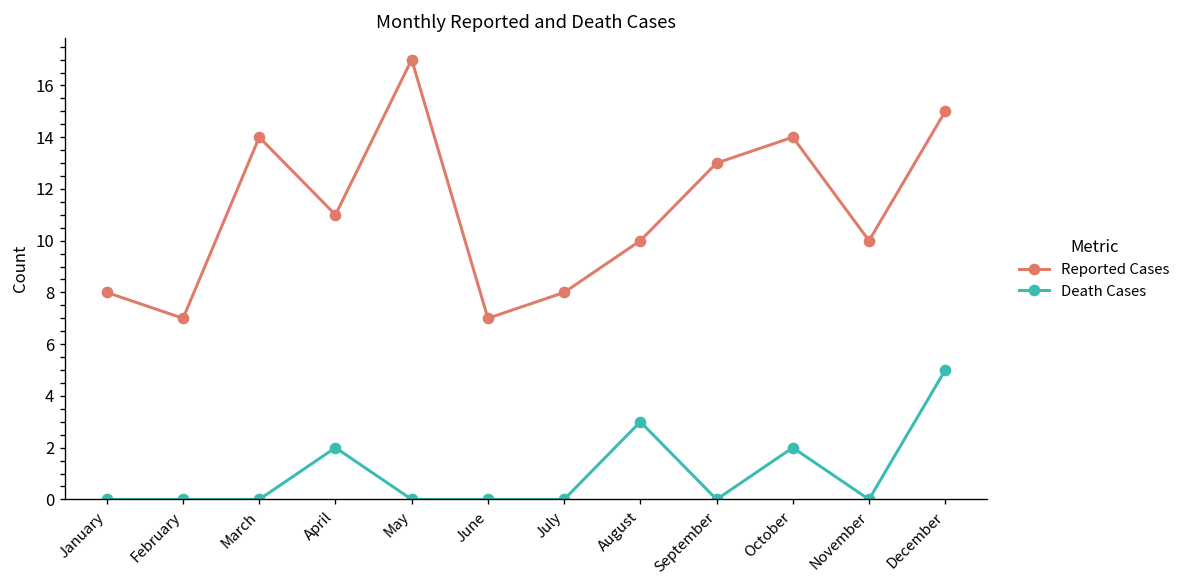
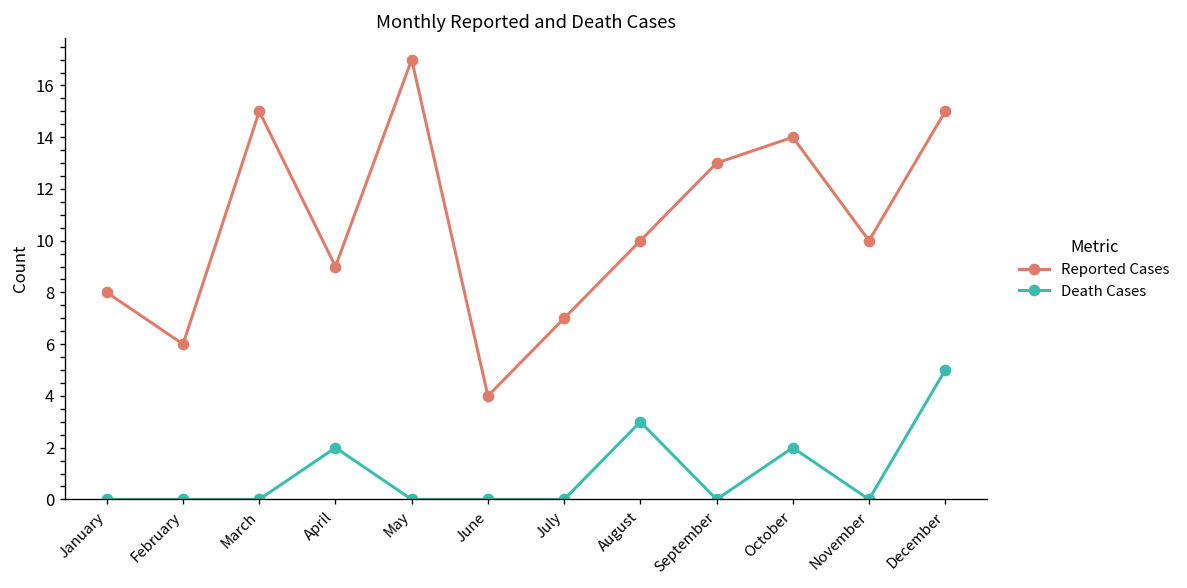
Reported Cases, February: 7 -> 6
Reported Cases, March: 14 -> 15
Reported Cases, April: 11 -> 9
Reported Cases, June: 7 -> 4
Reported Cases, July: 8 -> 7
